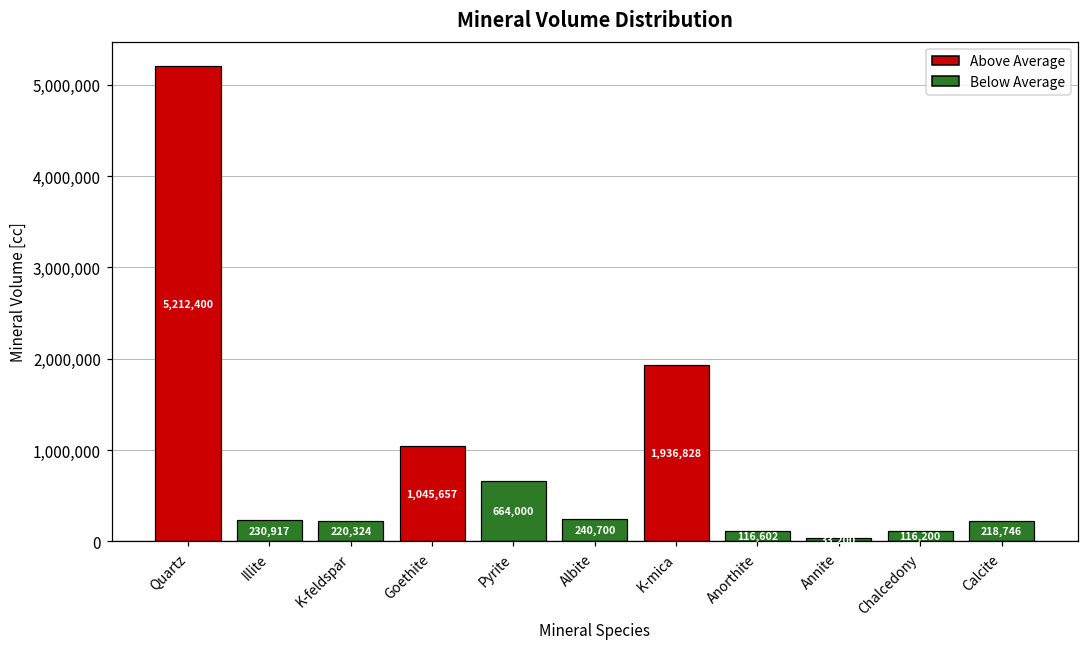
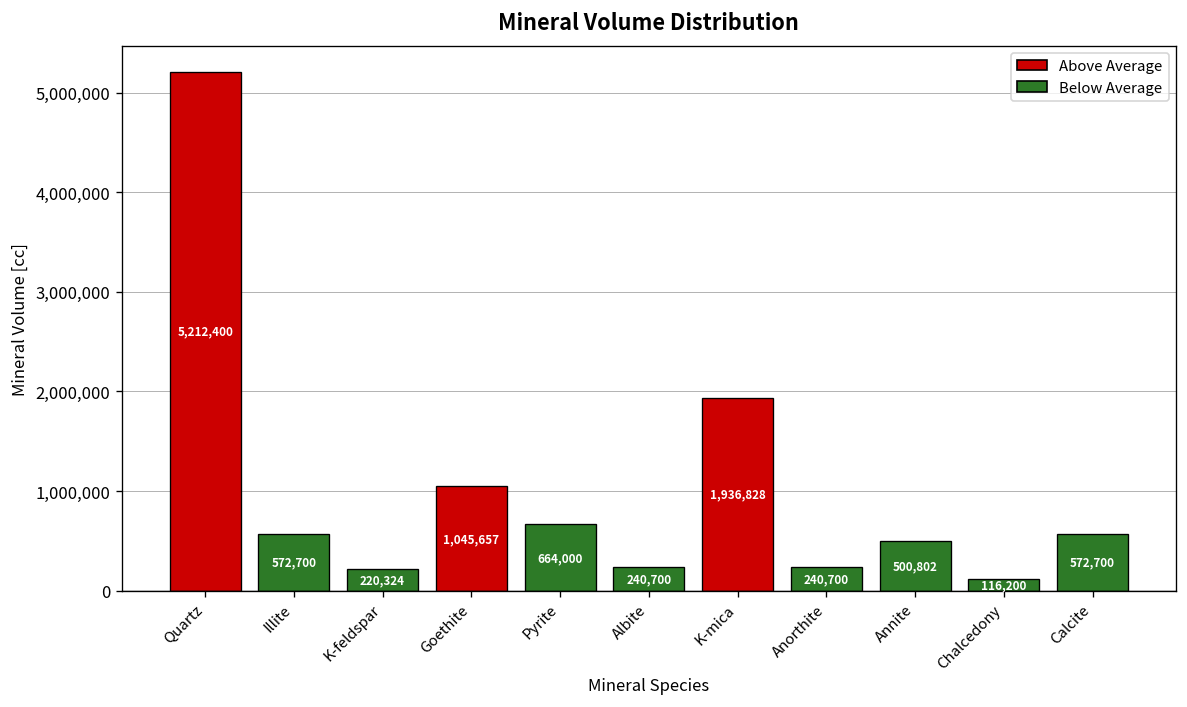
Illite: 230,917 -> 572,700
Anorthite: 116,602 -> 240,700
Annite: 0 -> 500,000
Calcite: 218,746 -> 572,700
